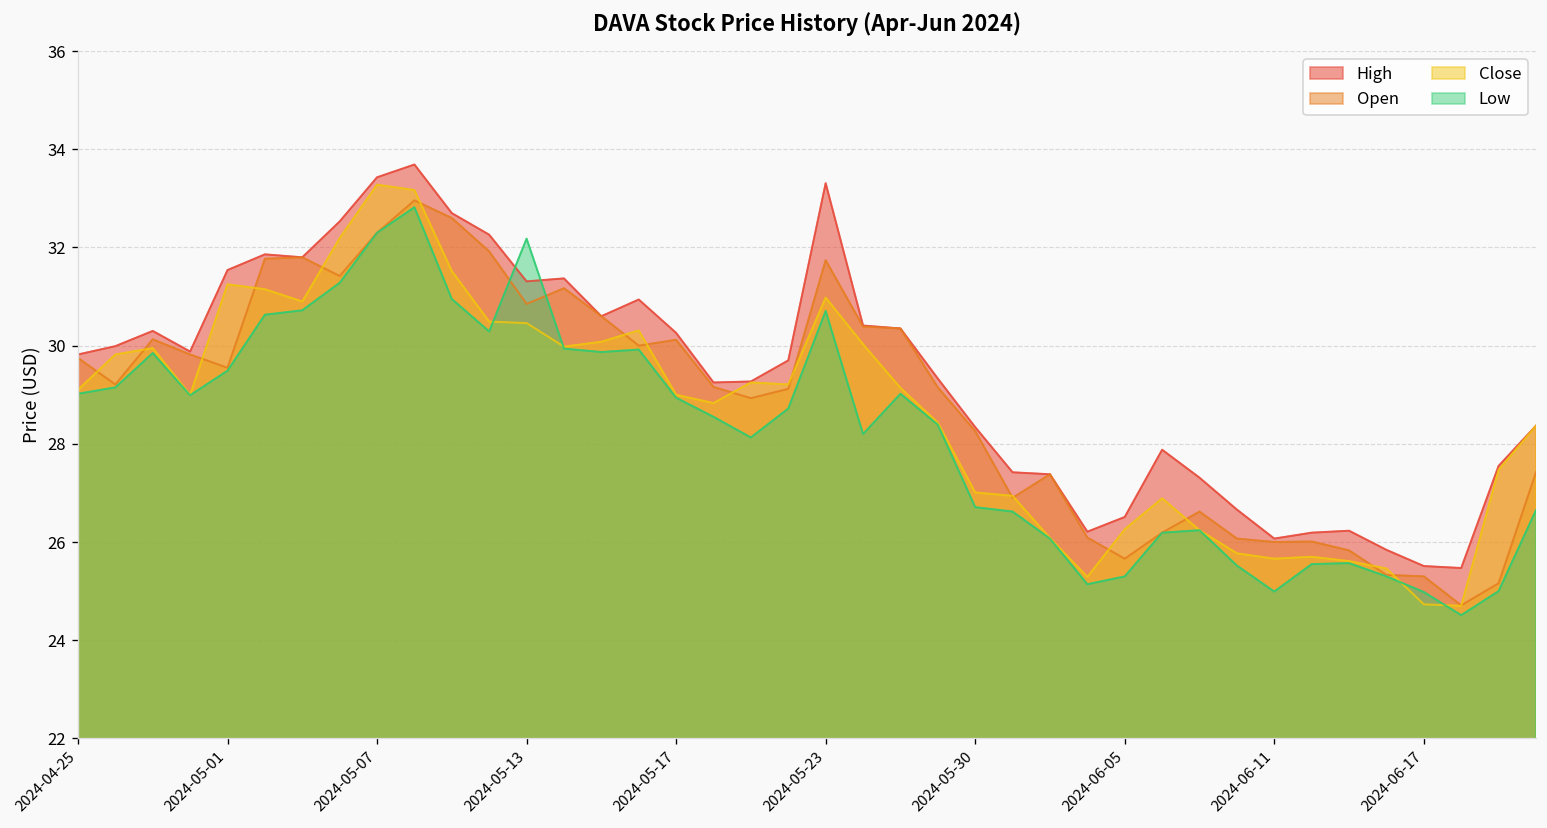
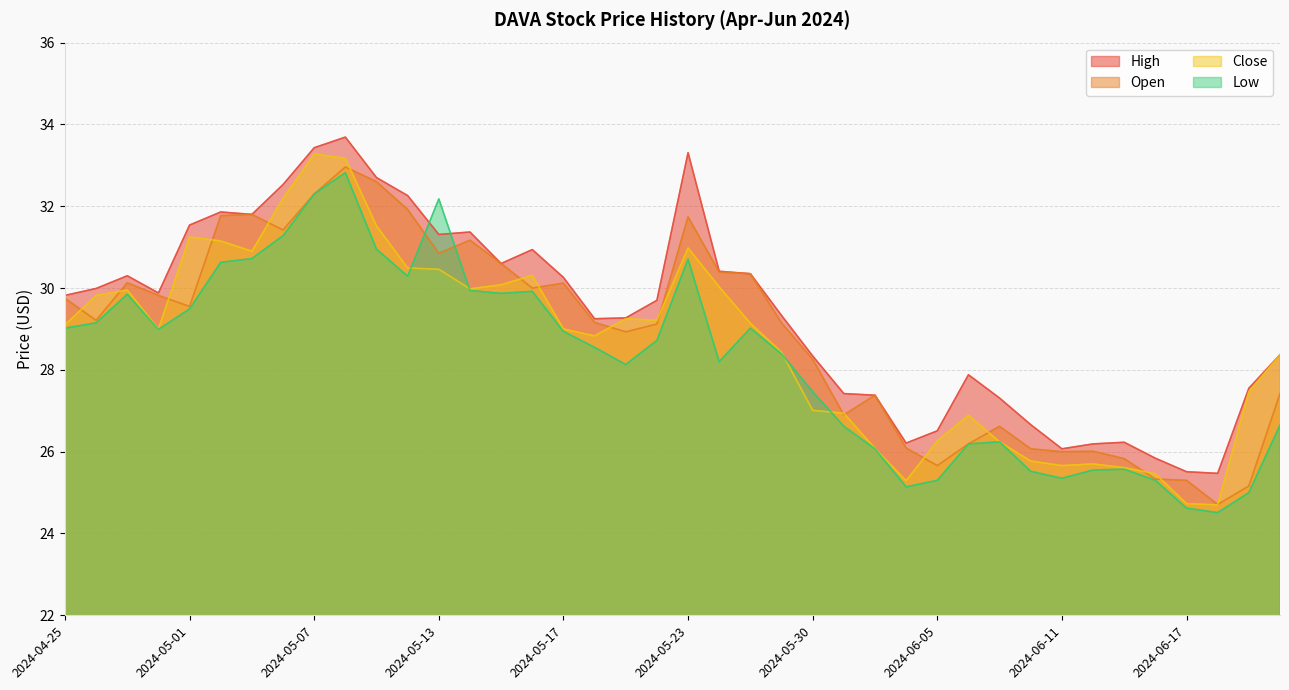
Low, 2024-05-30: 26.7 -> 27.5
Low, 2024-06-11: 25.0 -> 25.4
Low, 2024-06-17: 25.0 -> 24.6
